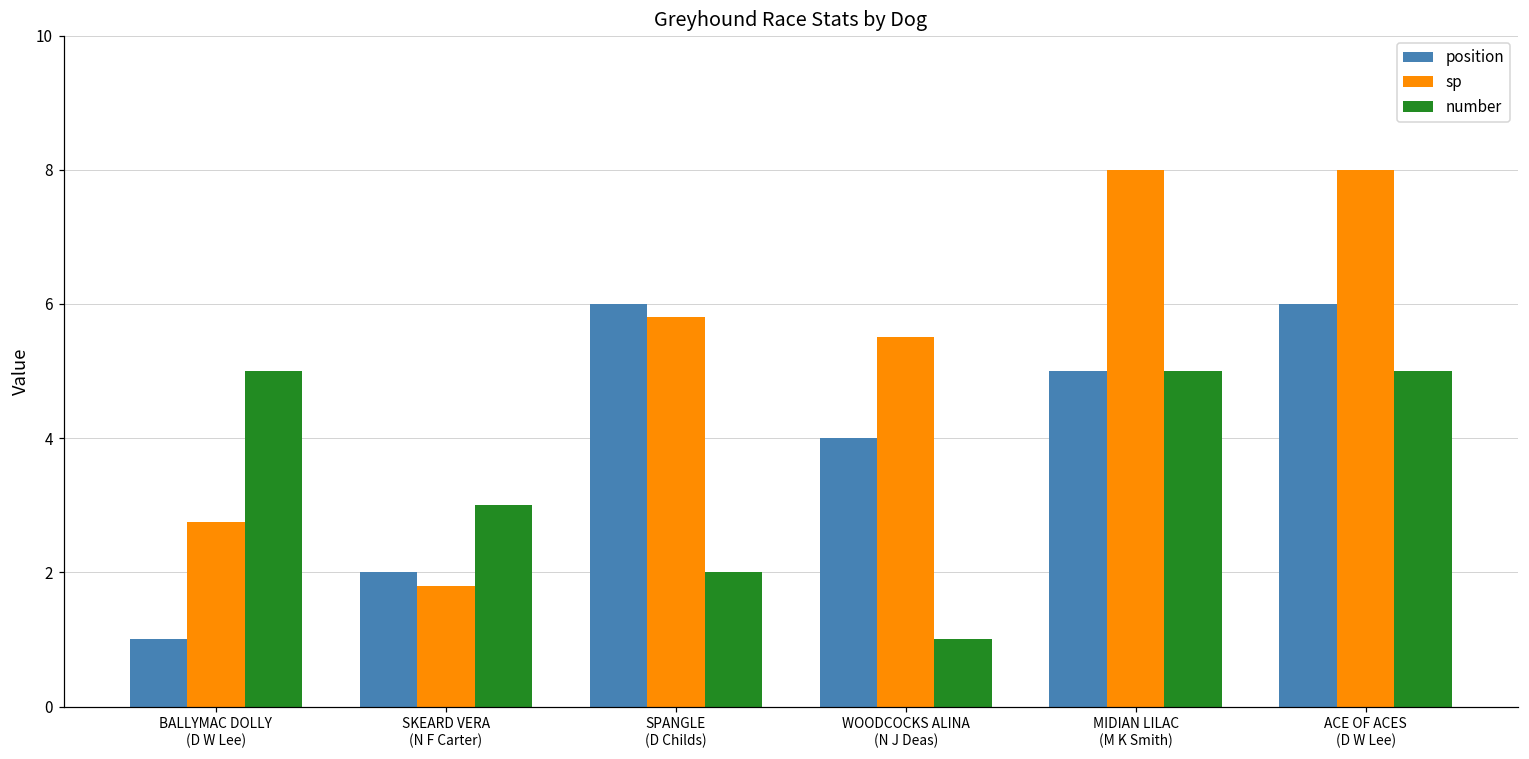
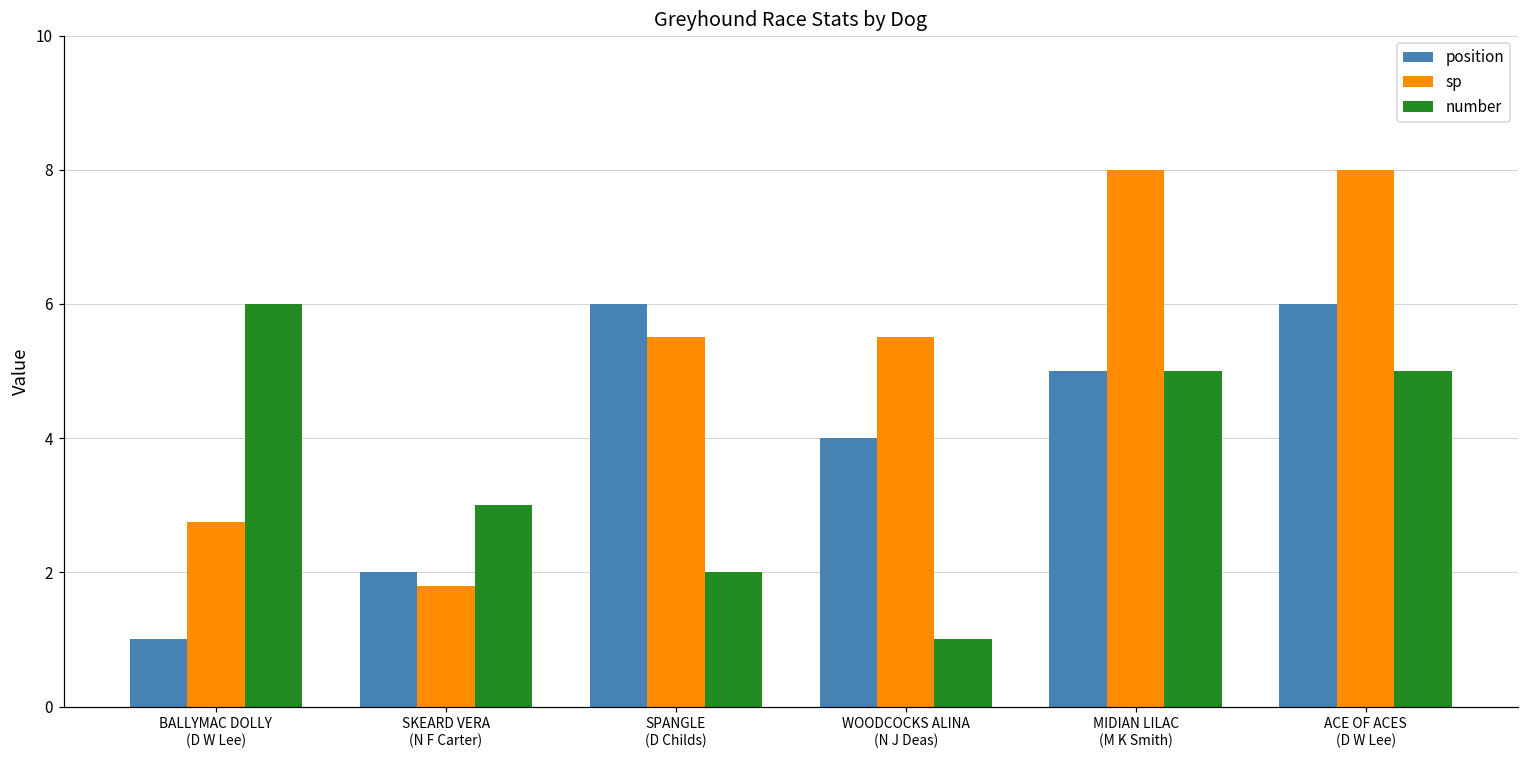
number, BALLYMAC DOLLY (D W Lee): 5 -> 6
sp, SPANGLE (D Childs): 5.8 -> 5.5
